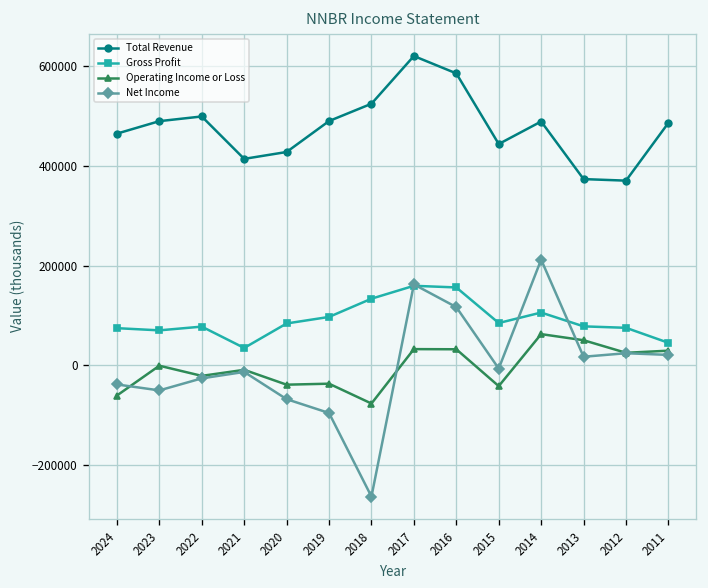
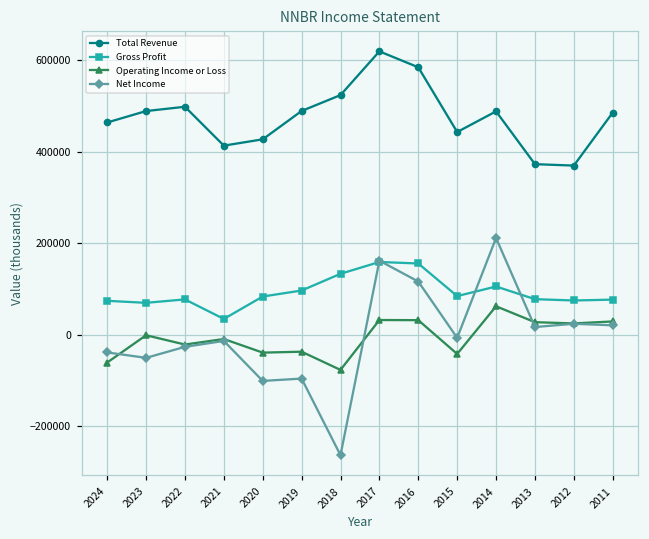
Net Income, 2020: -70000 -> -100000
Operating Income or Loss, 2013: 50000 -> 30000
Gross Profit, 2011: 50000 -> 80000
